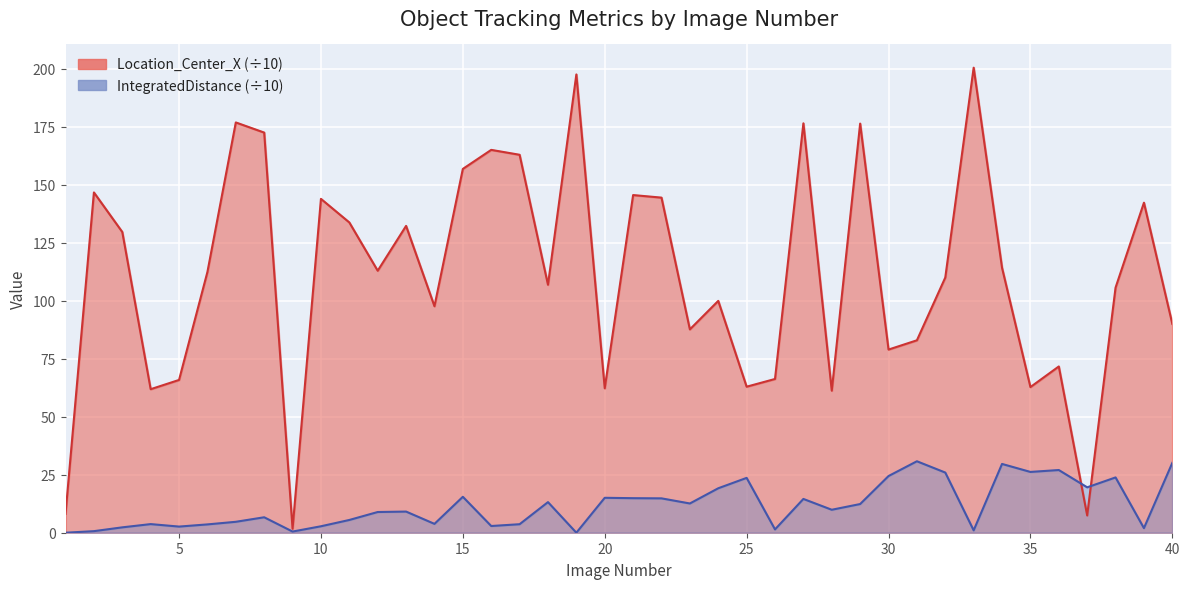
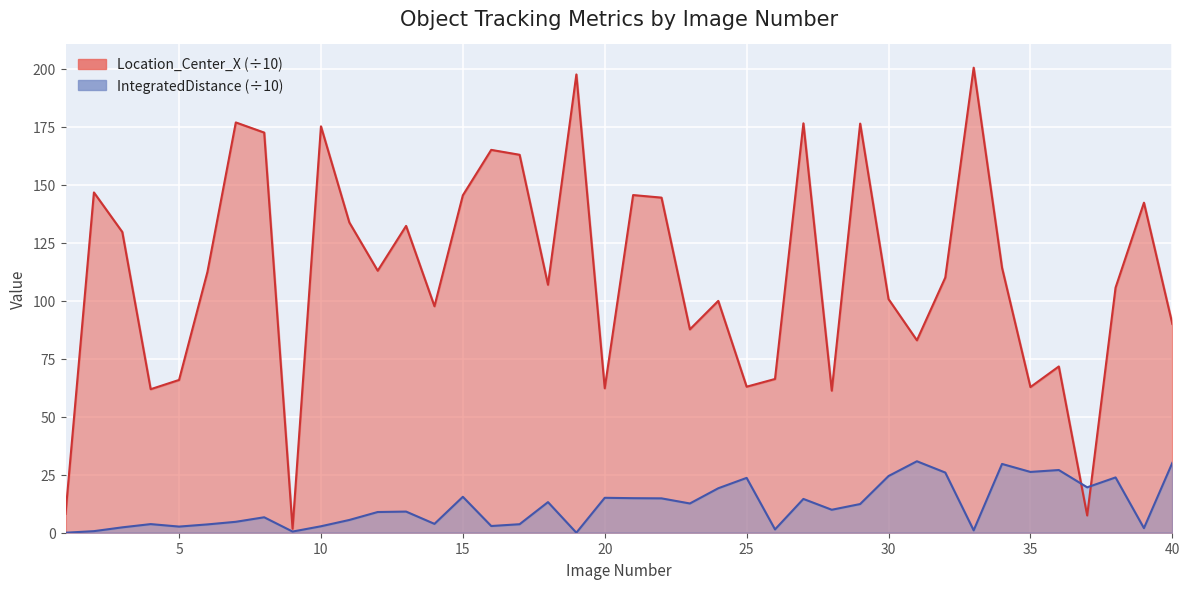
Location_Center_X (÷10), 10: 144 -> 175
Location_Center_X (÷10), 15: 157 -> 145
Location_Center_X (÷10), 30: 79 -> 101
